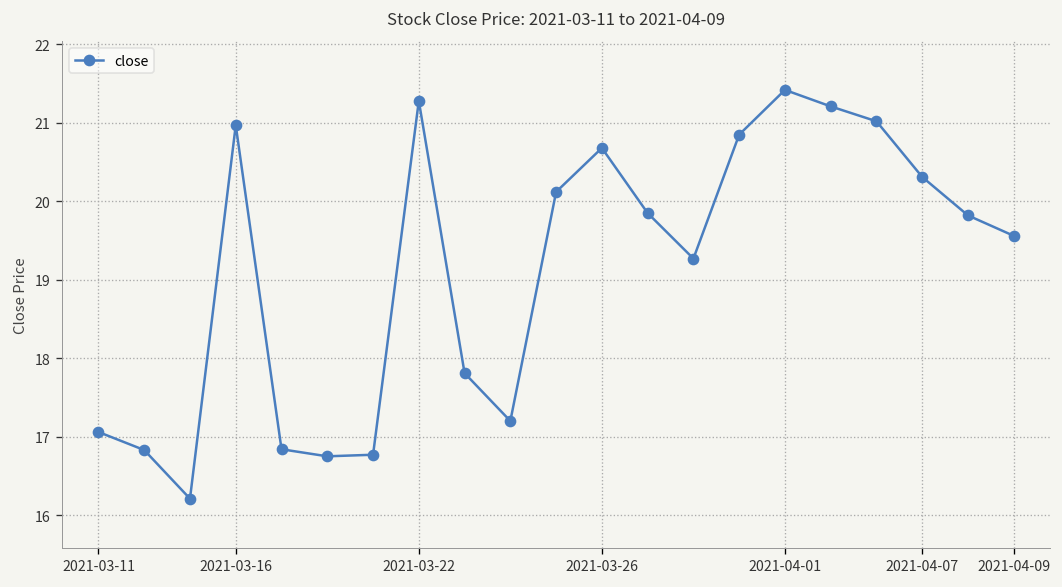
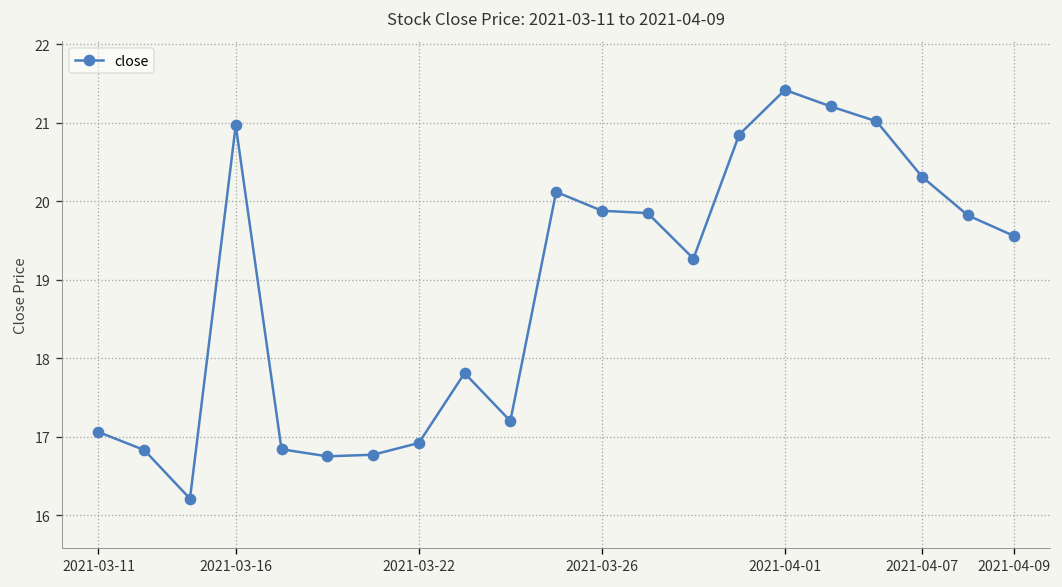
2021-03-22: 21.3 -> 16.9
2021-03-26: 20.7 -> 19.9
